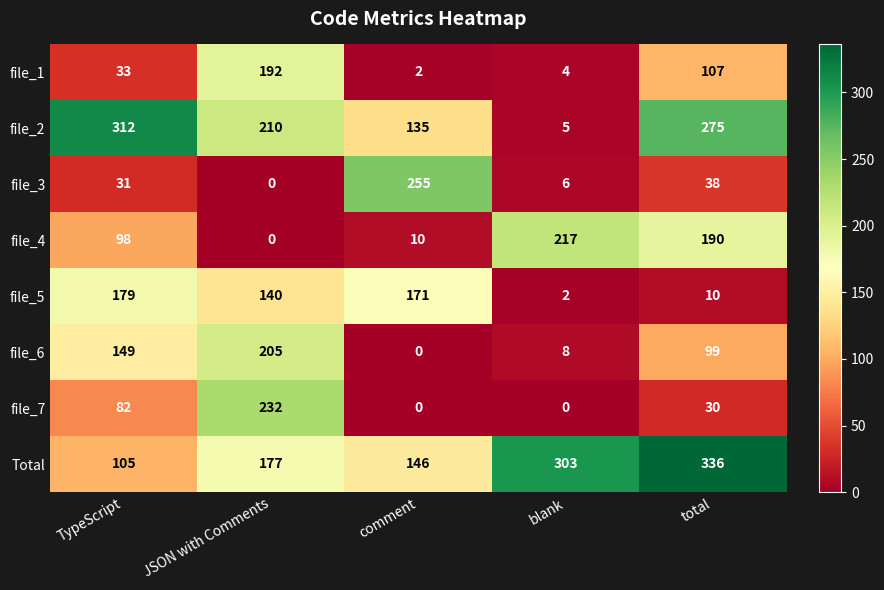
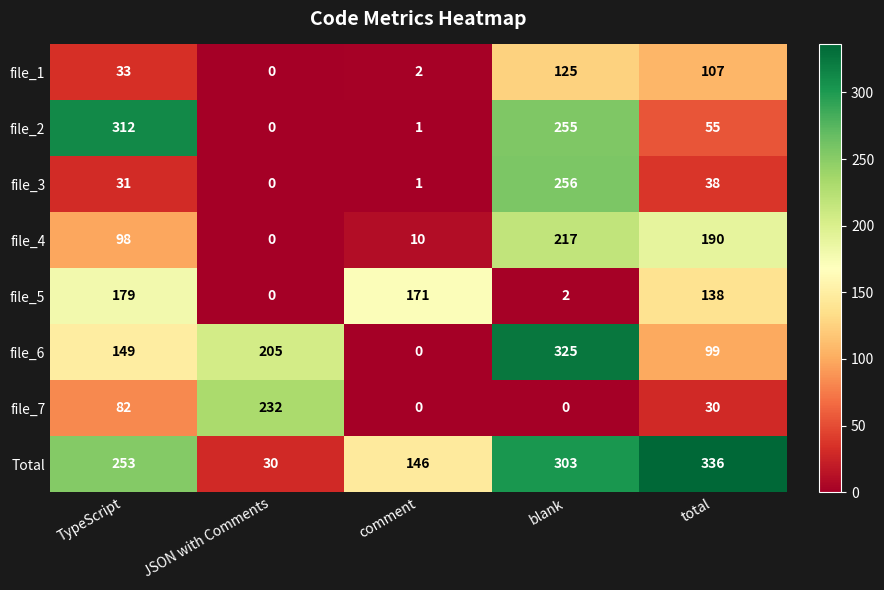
file_1, JSON with Comments: 192 -> 0
file_1, blank: 4 -> 125
file_2, JSON with Comments: 210 -> 0
file_2, comment: 135 -> 1
file_2, blank: 5 -> 255
file_2, total: 275 -> 55
file_3, comment: 255 -> 1
file_3, blank: 6 -> 256
file_5, JSON with Comments: 140 -> 0
file_5, total: 10 -> 138
file_6, blank: 8 -> 325
Total, TypeScript: 105 -> 253
Total, JSON with Comments: 177 -> 30
